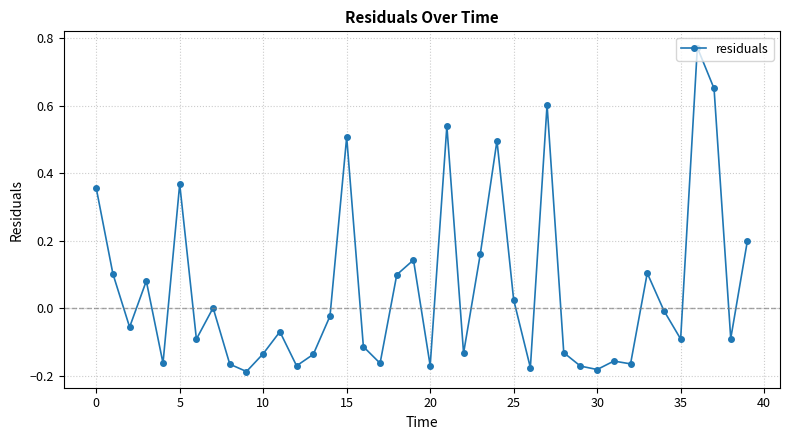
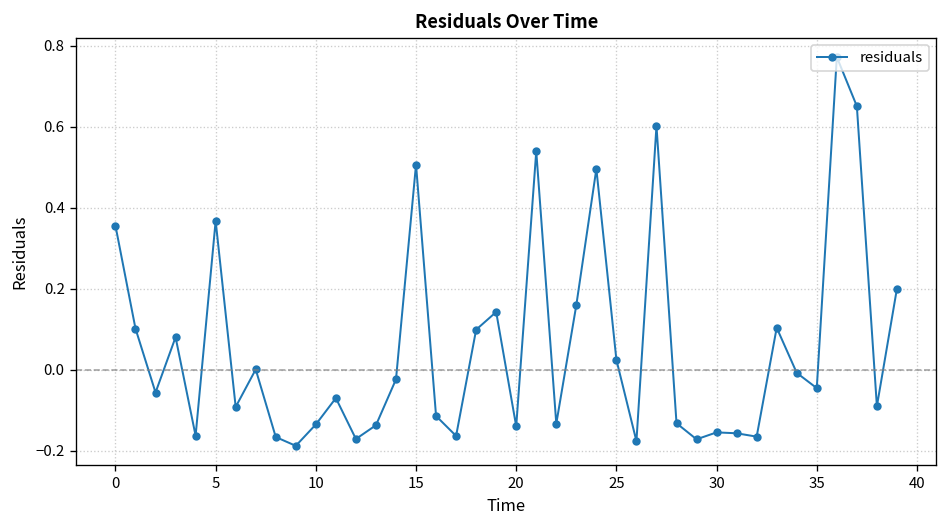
20: -0.17 -> -0.14
30: -0.18 -> -0.15
35: -0.09 -> -0.05
